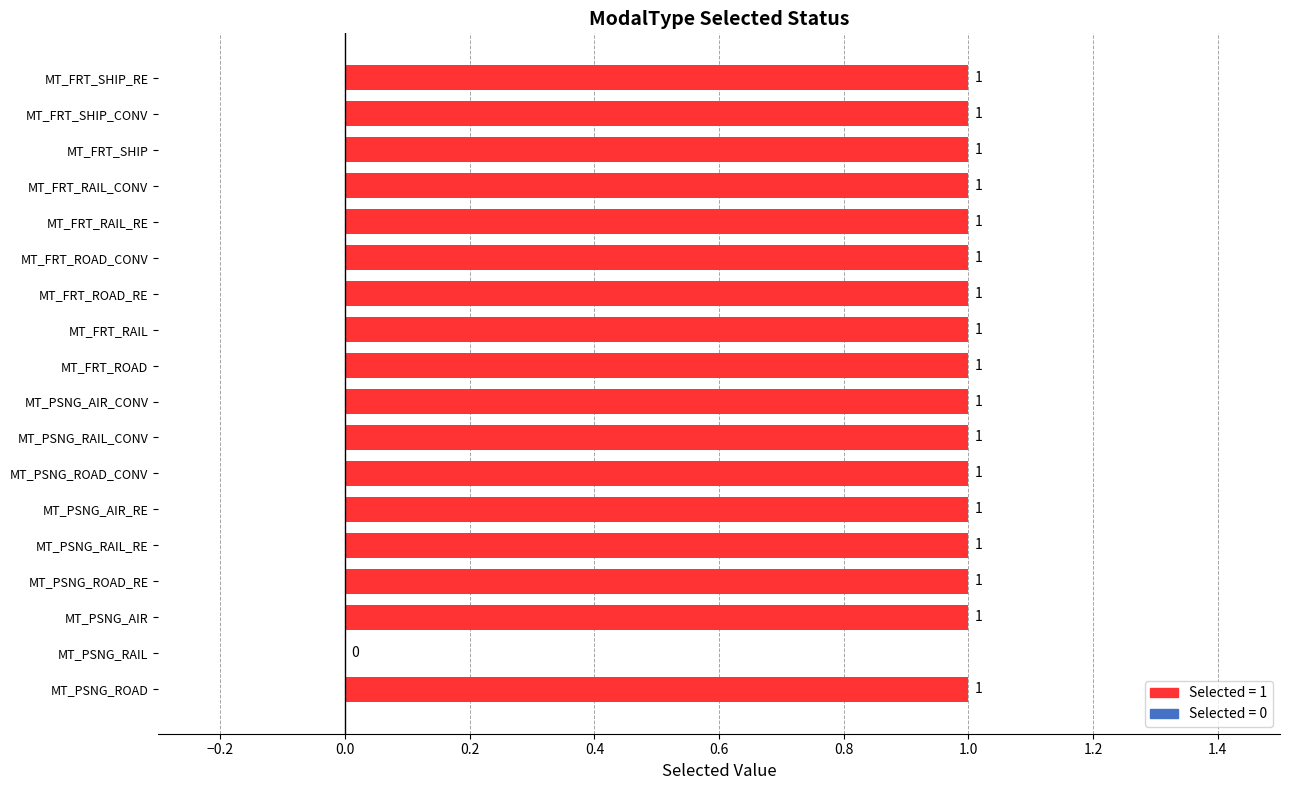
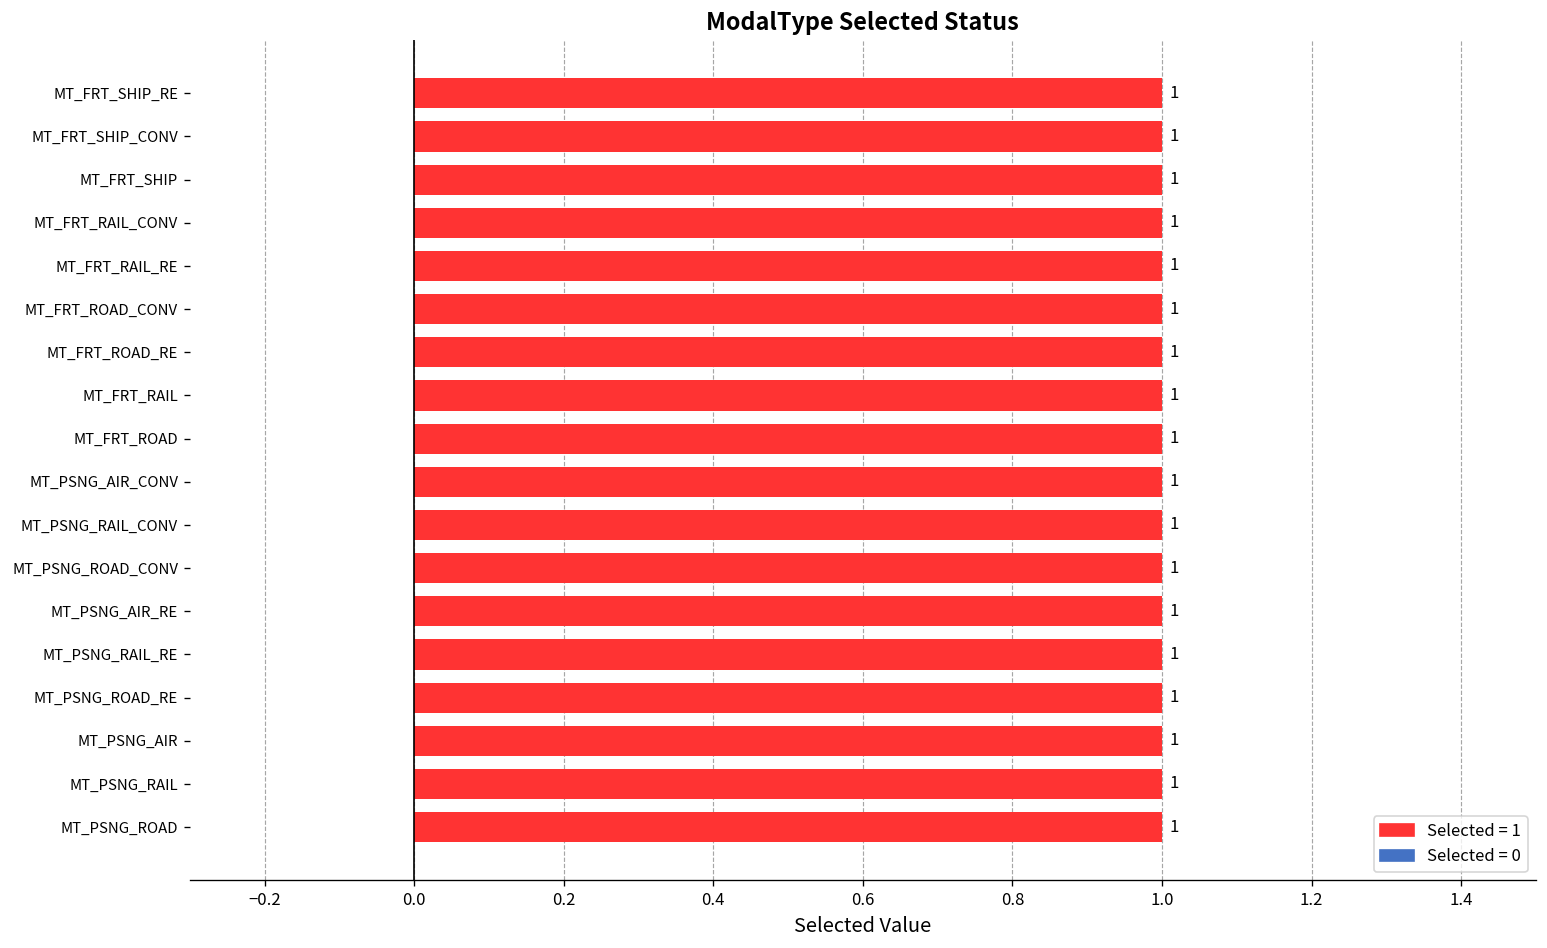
MT_PSNG_RAIL: 0 -> 1
